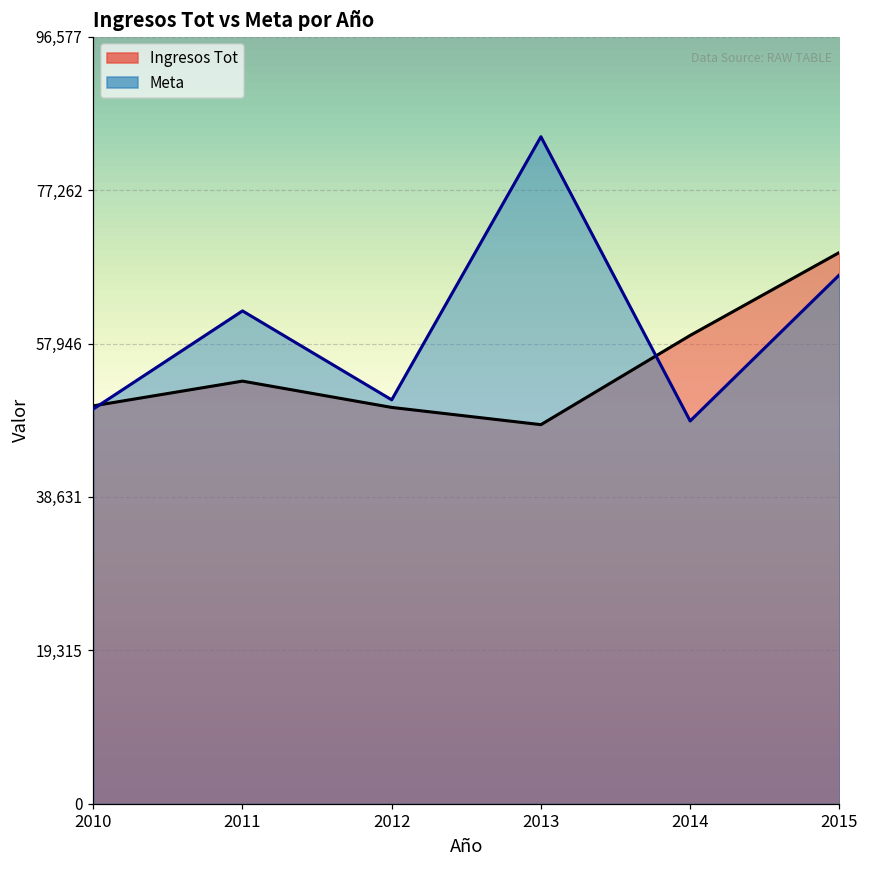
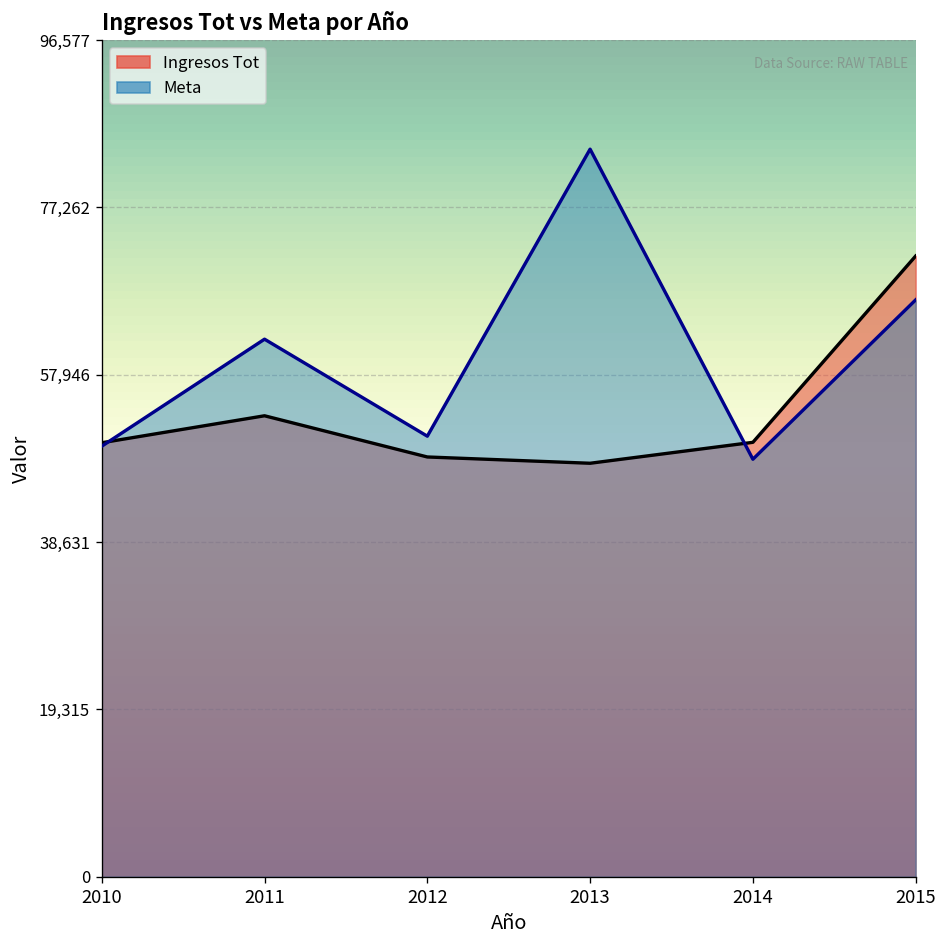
Ingresos Tot, 2012: 50,000 -> 48,000
Ingresos Tot, 2014: 59,000 -> 50,000
Ingresos Tot, 2015: 69,000 -> 72,000
